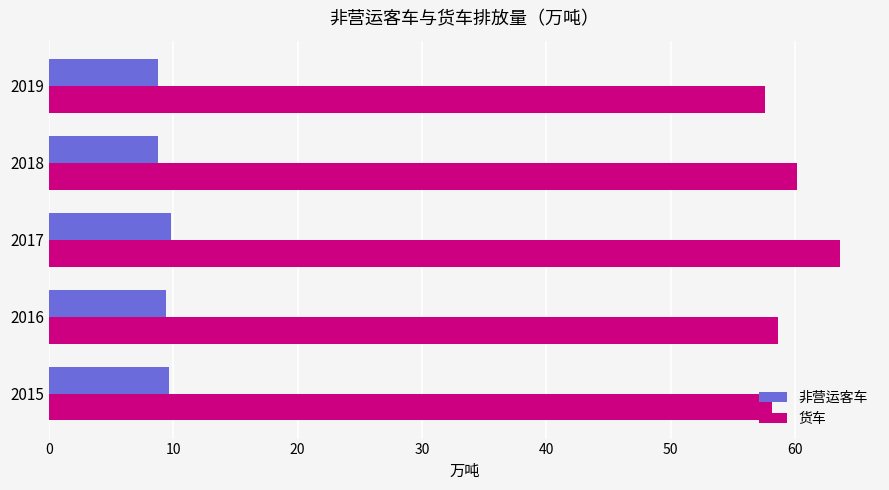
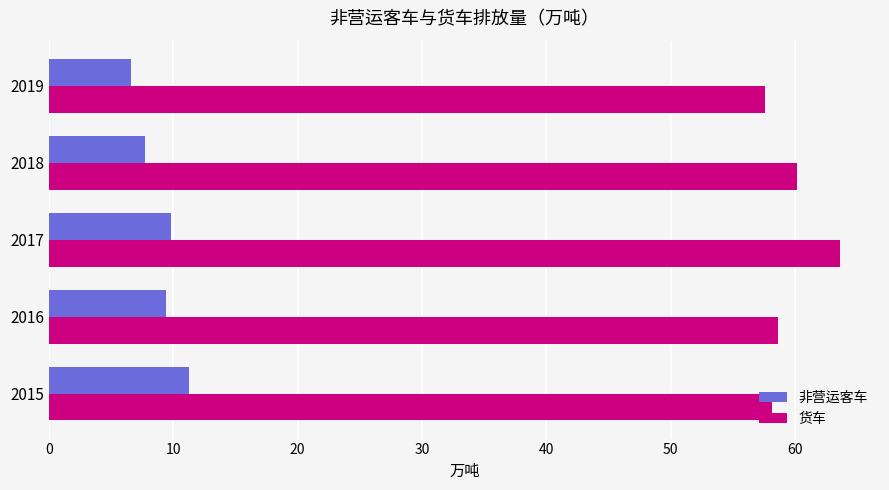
非营运客车, 2019: 8.8 -> 6.6
非营运客车, 2018: 8.8 -> 7.7
非营运客车, 2015: 9.7 -> 11.2
